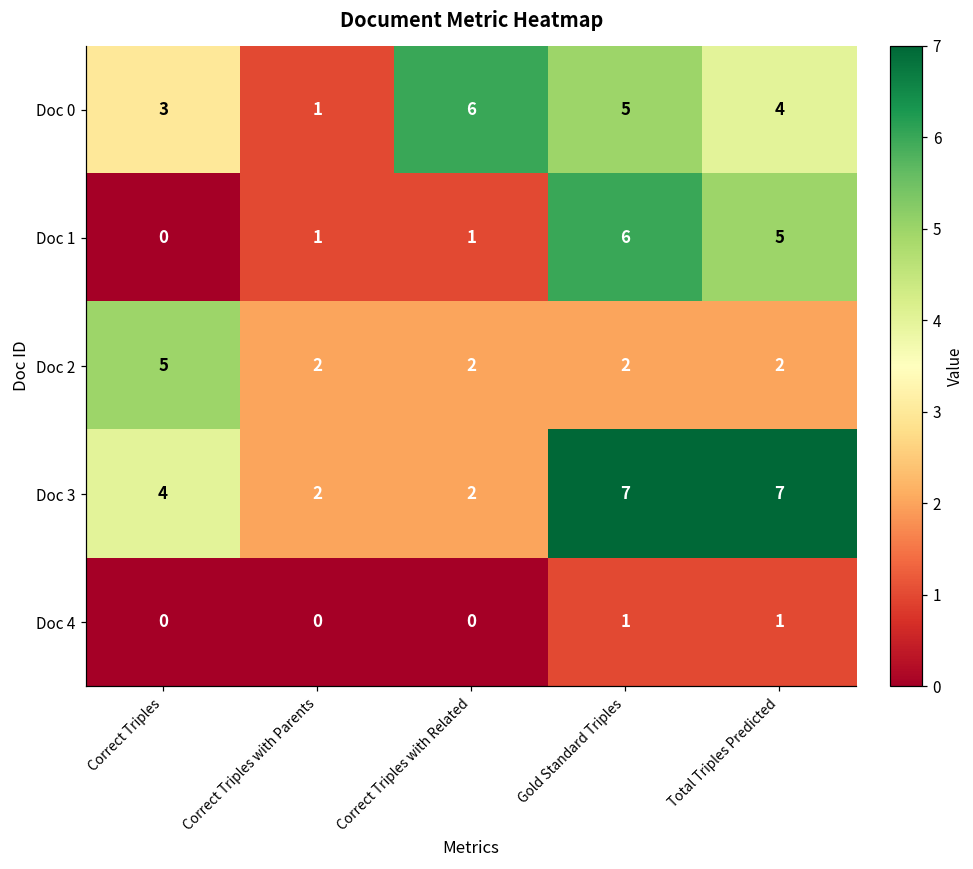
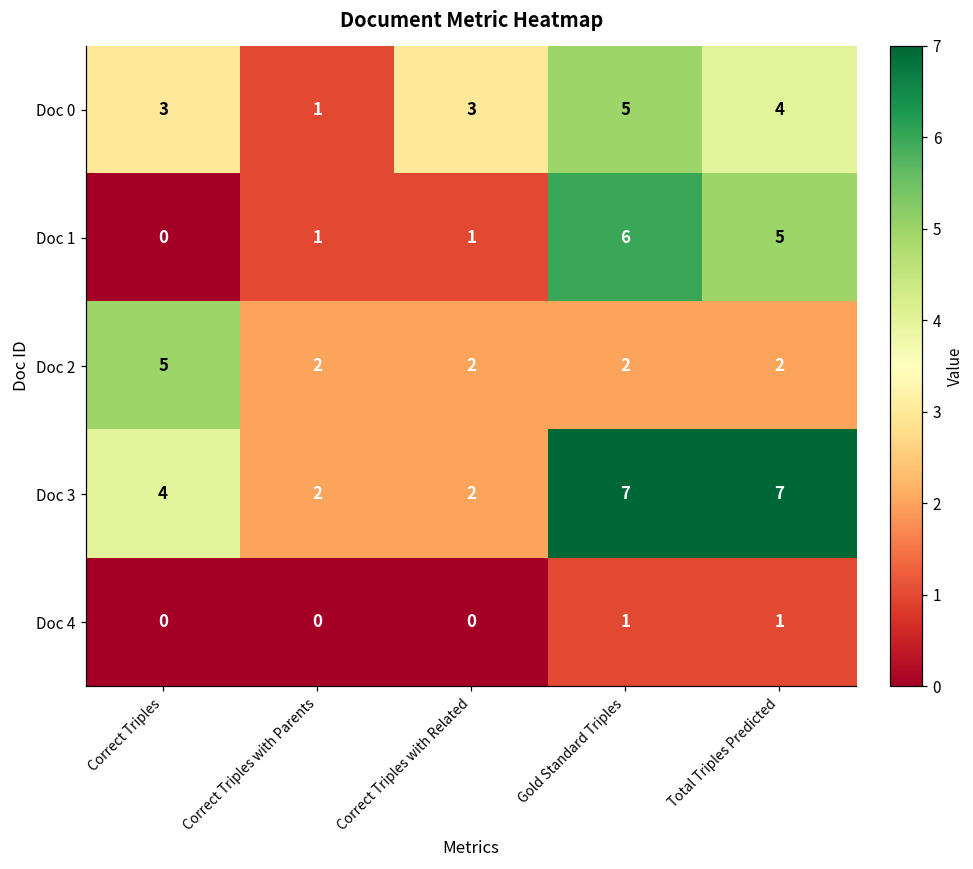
Doc 0, Correct Triples with Related: 6 -> 3
